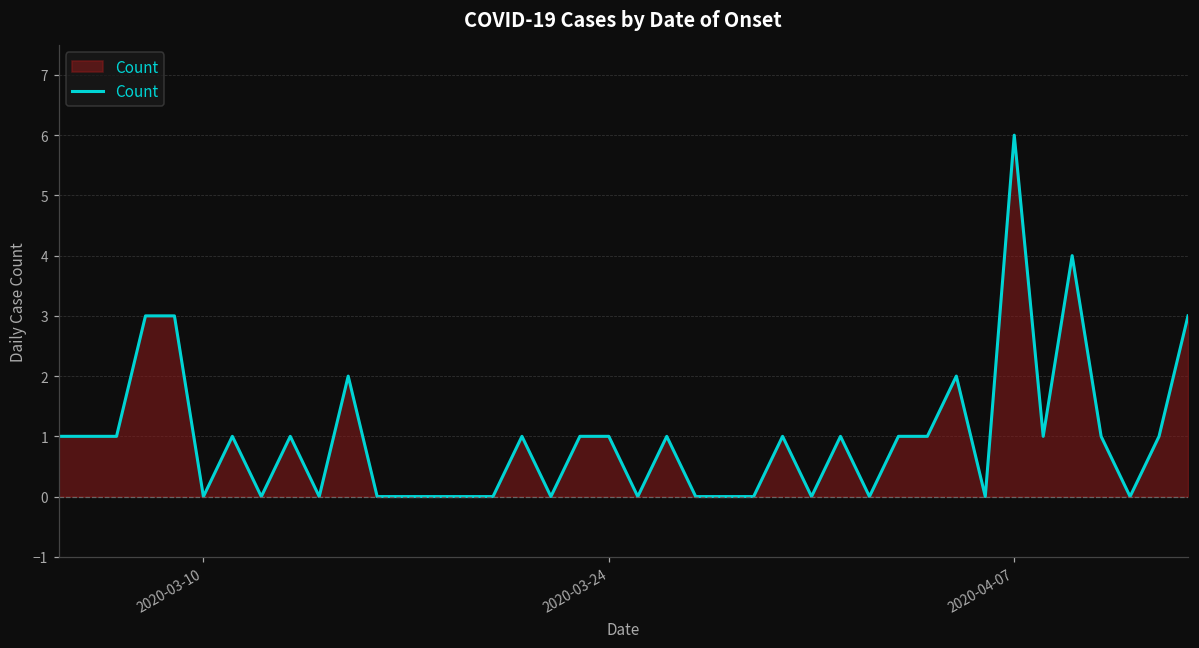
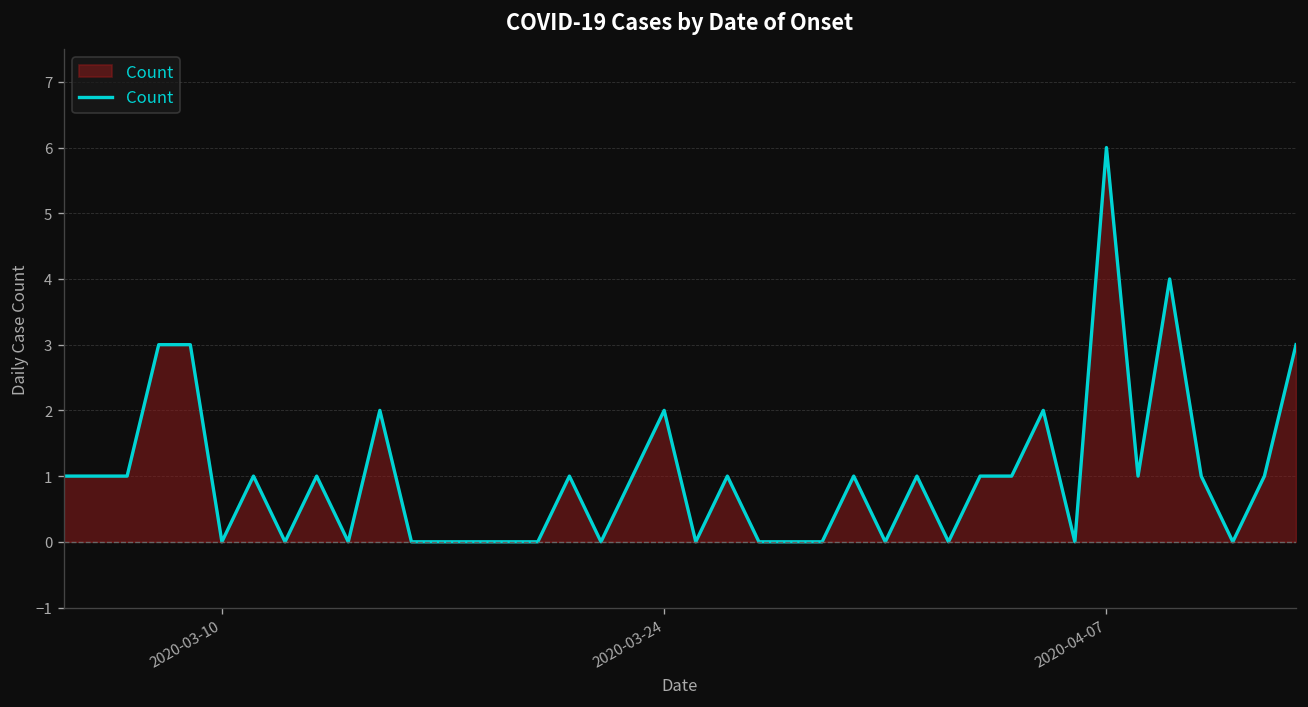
2020-03-24: 1 -> 2
